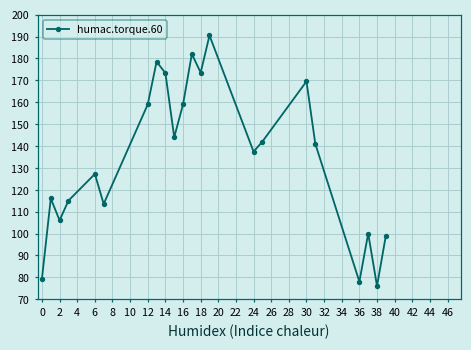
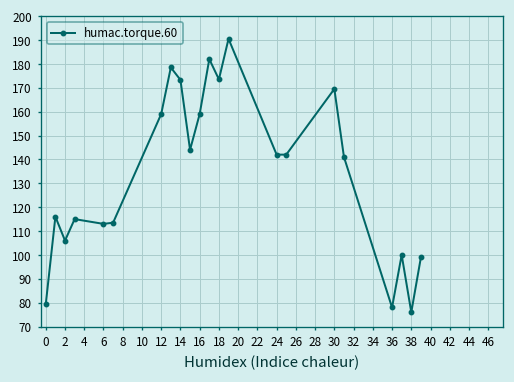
6: 127 -> 113
24: 137 -> 142
